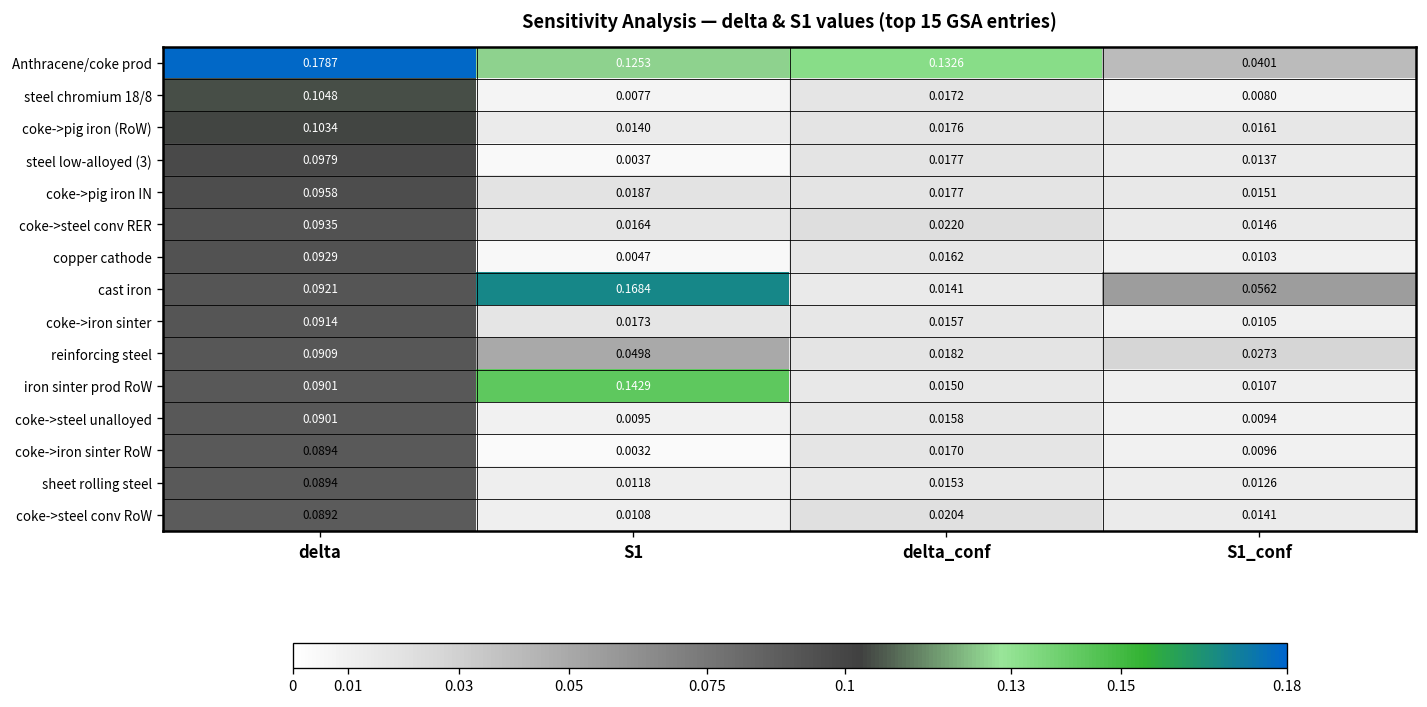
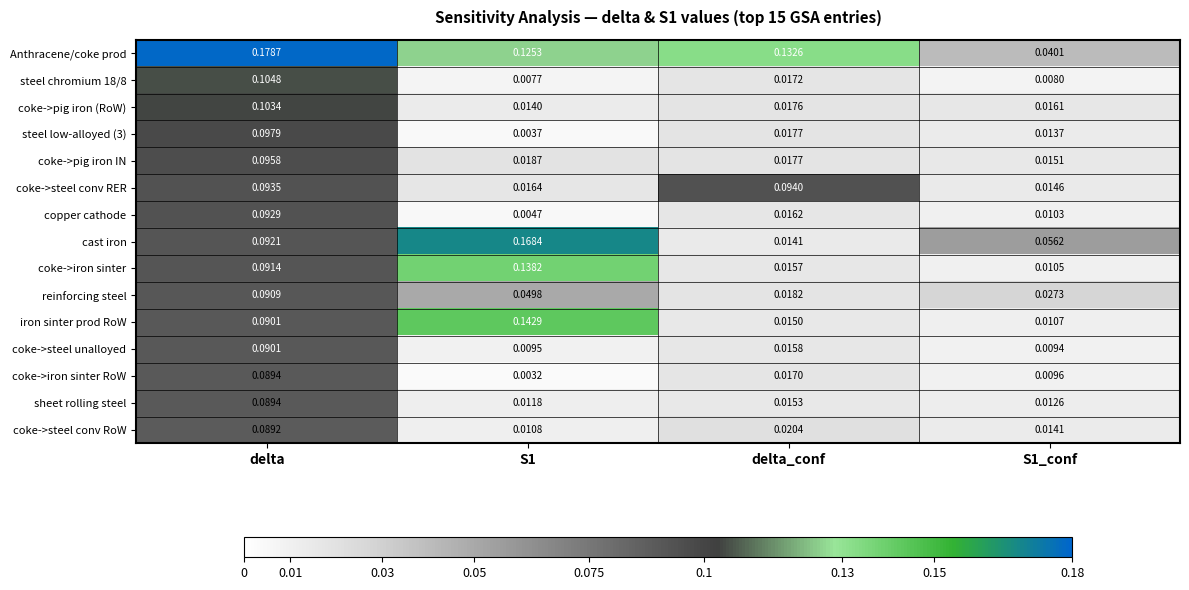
coke->steel conv RER, delta_conf: 0.0220 -> 0.0940
coke->iron sinter, S1: 0.0173 -> 0.1382
